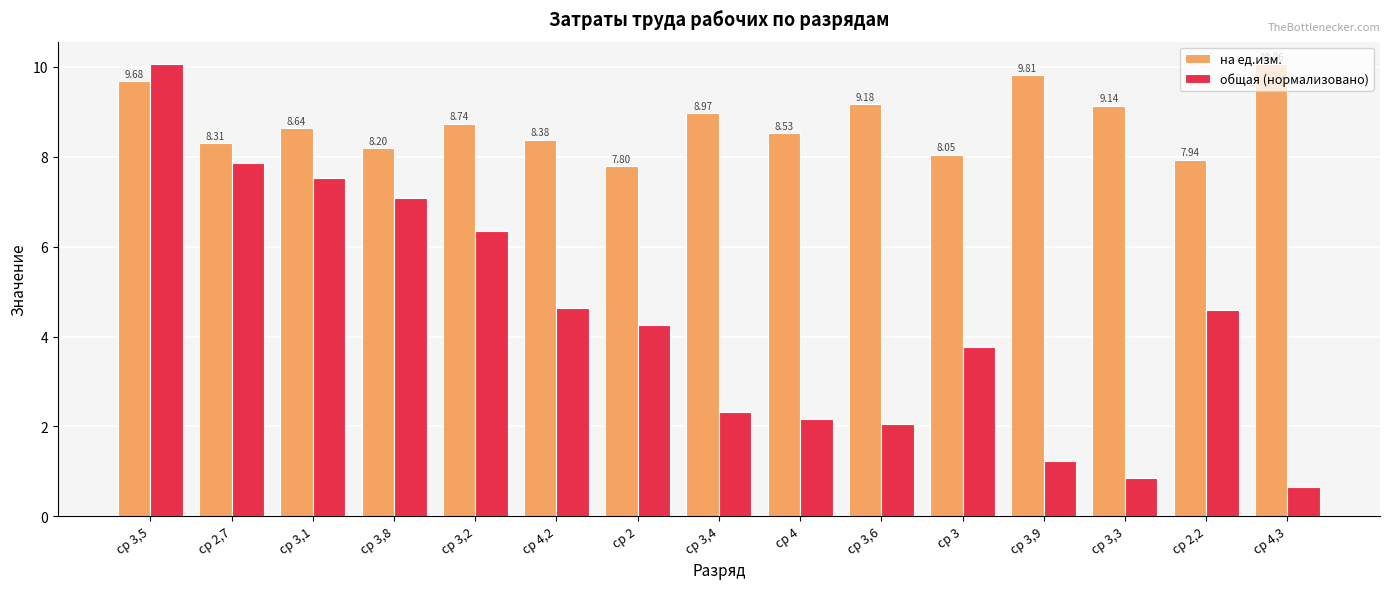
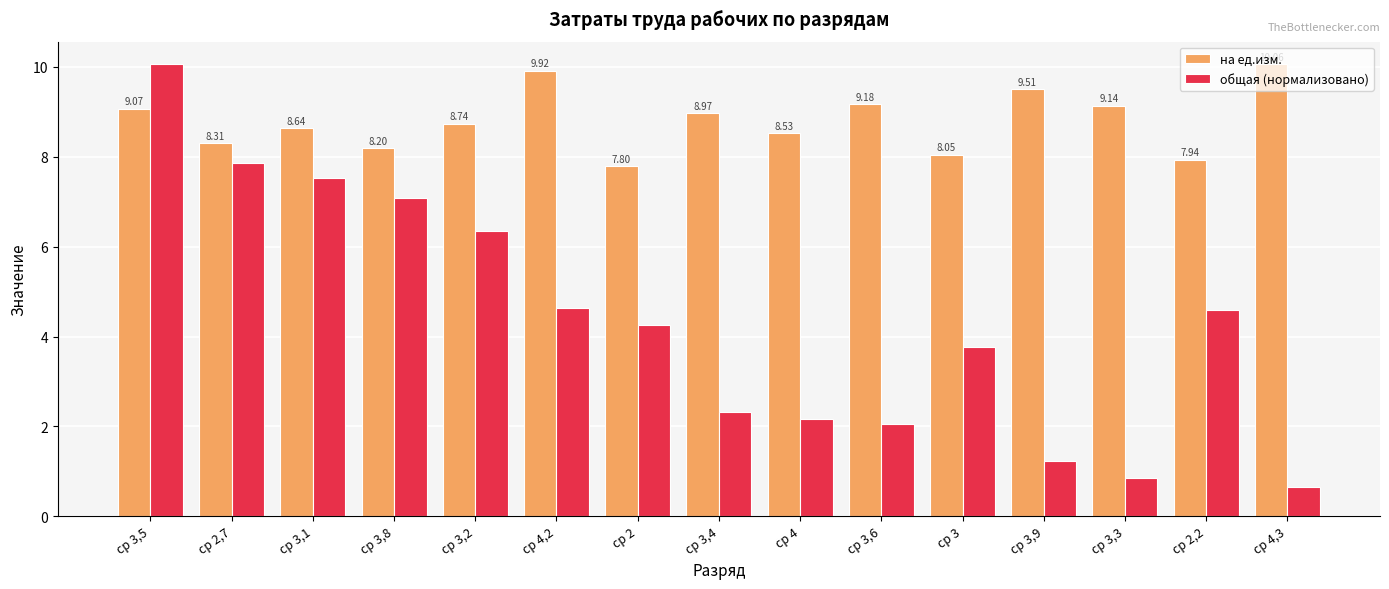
на ед.изм., ср 3,5: 9.68 -> 9.07
на ед.изм., ср 4,2: 8.38 -> 9.92
на ед.изм., ср 3,9: 9.81 -> 9.51
